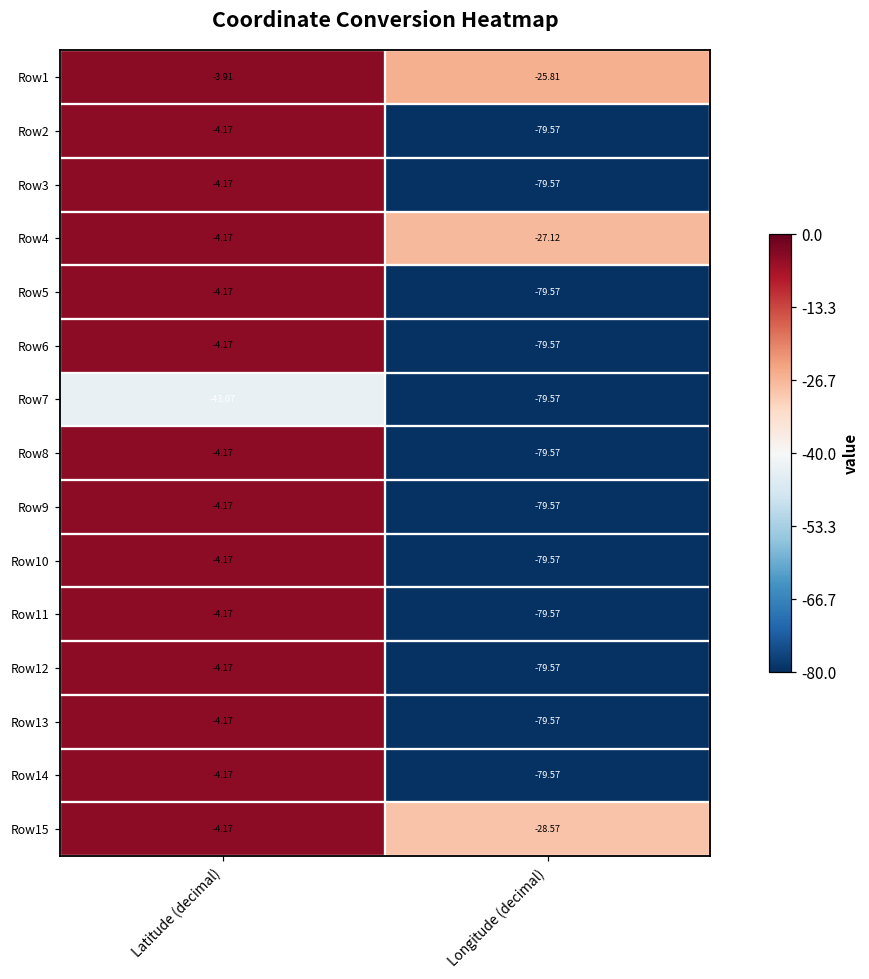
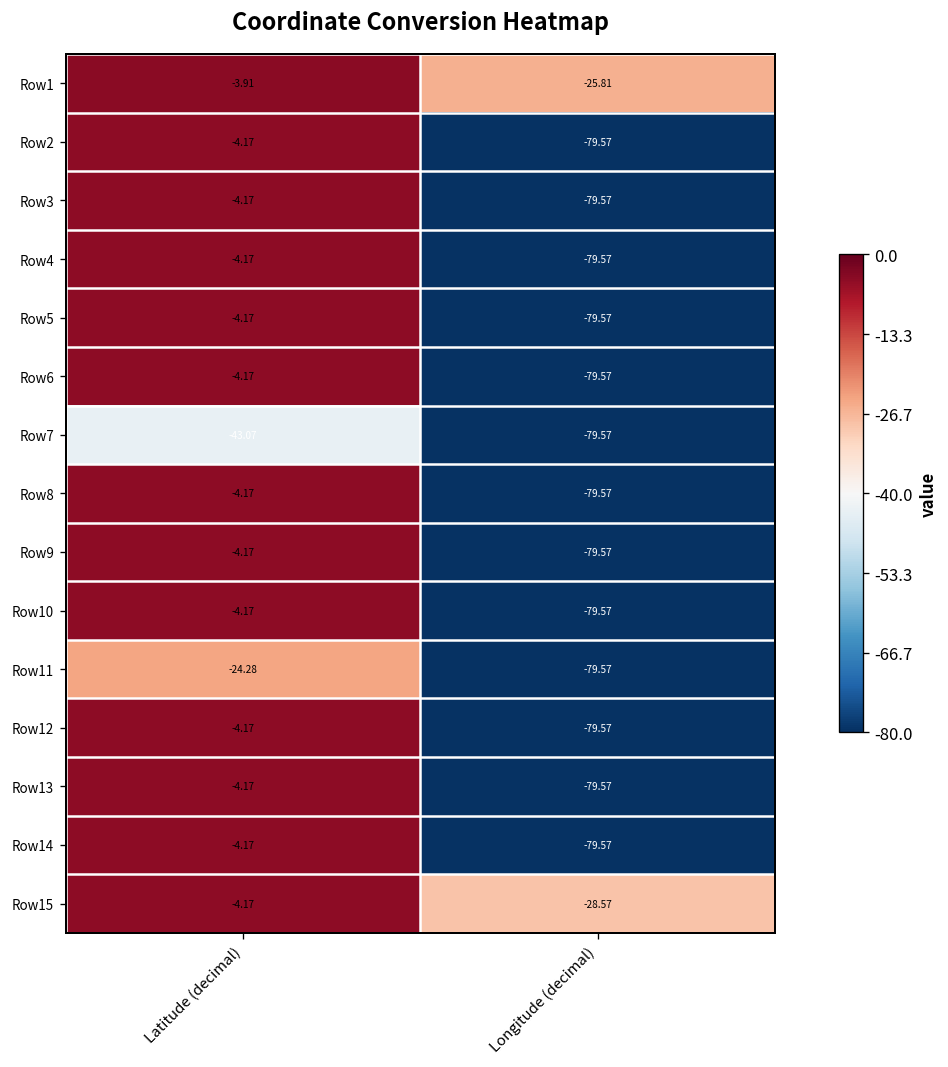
Row4, Longitude (decimal): -27.12 -> -79.57
Row11, Latitude (decimal): -4.17 -> -24.28
